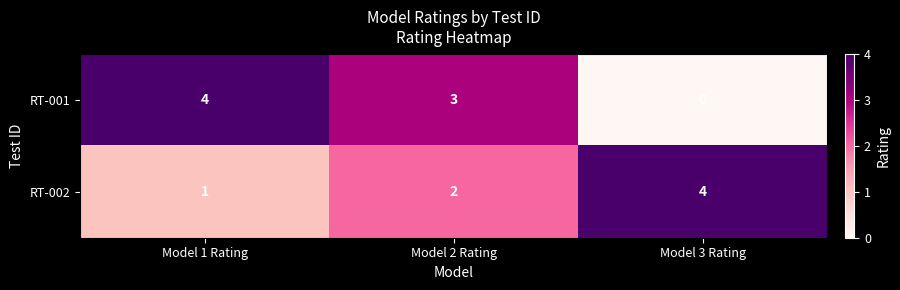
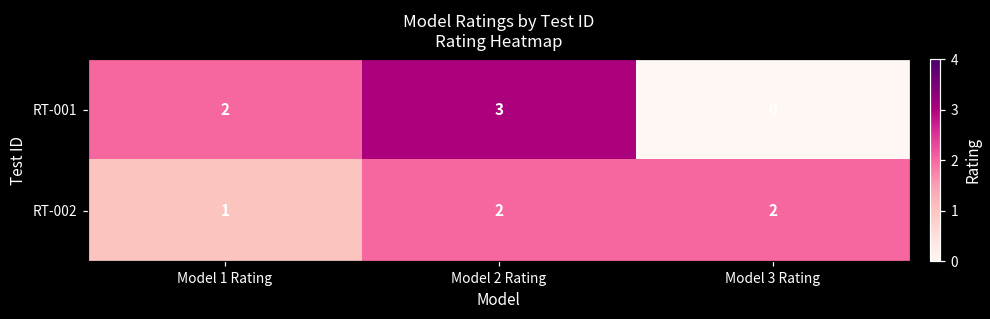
RT-001, Model 1 Rating: 4 -> 2
RT-002, Model 3 Rating: 4 -> 2
